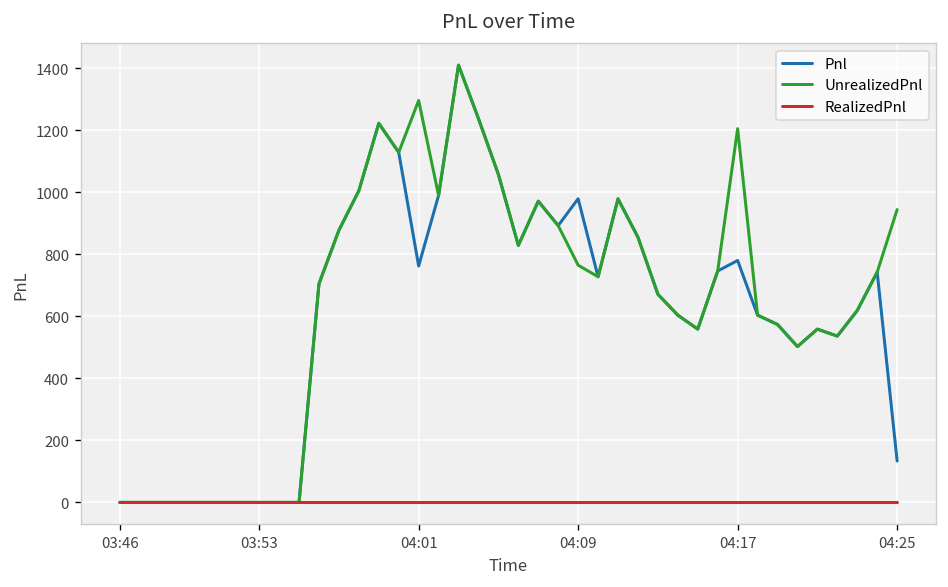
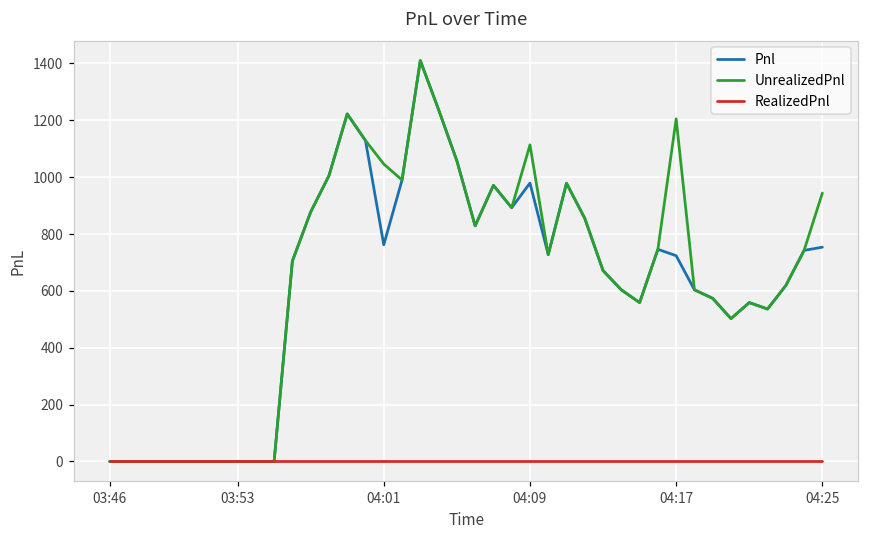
UnrealizedPnl, 04:01: 1300 -> 1050
UnrealizedPnl, 04:09: 770 -> 1110
Pnl, 04:17: 780 -> 720
Pnl, 04:25: 130 -> 750
